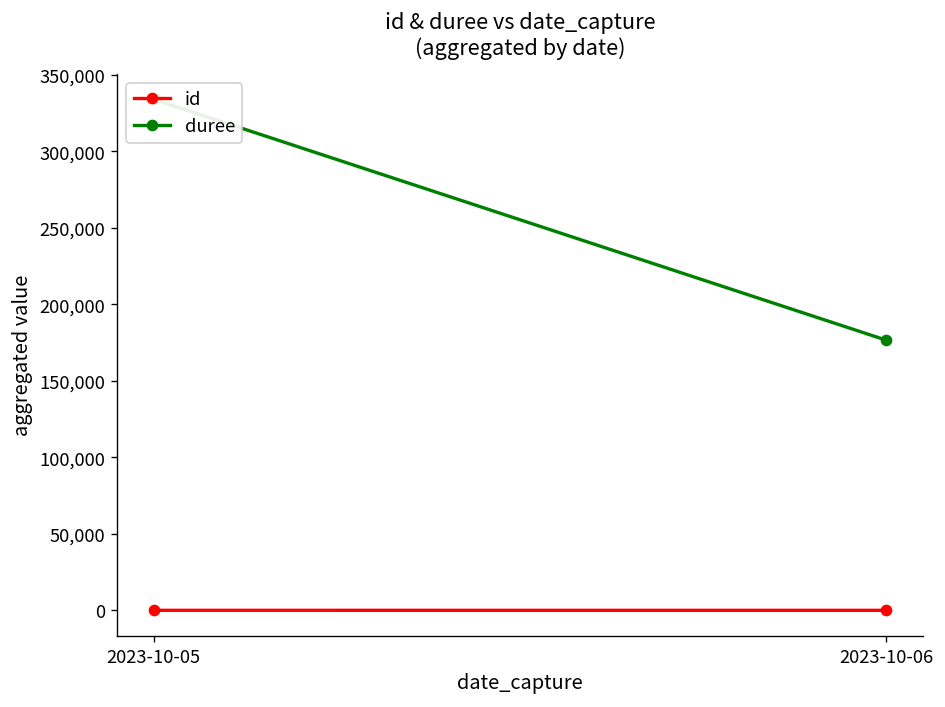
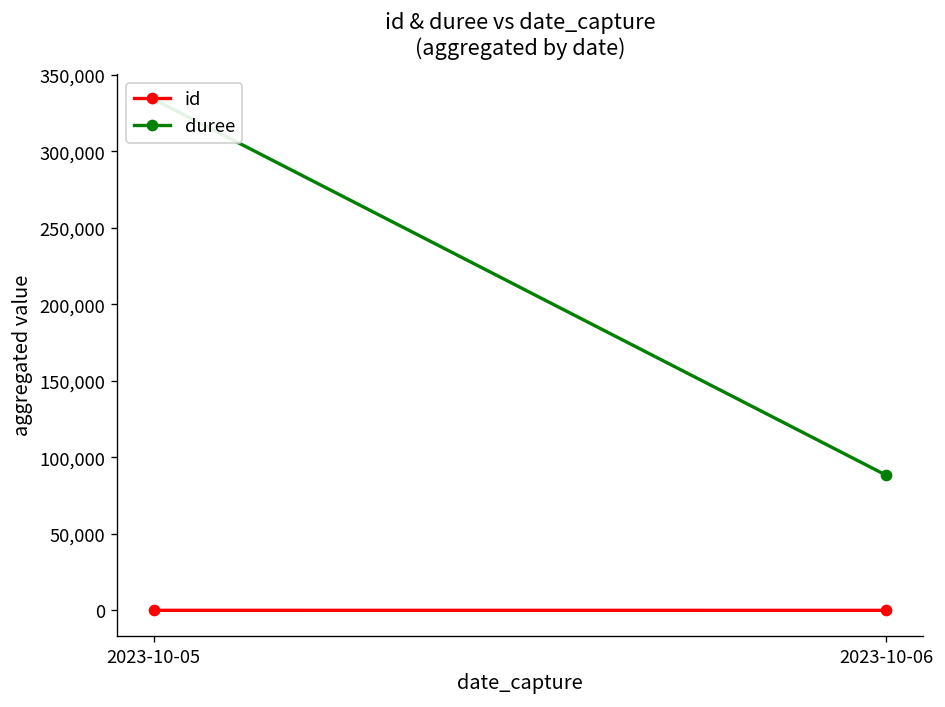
duree, 2023-10-06: 177,000 -> 88,000
